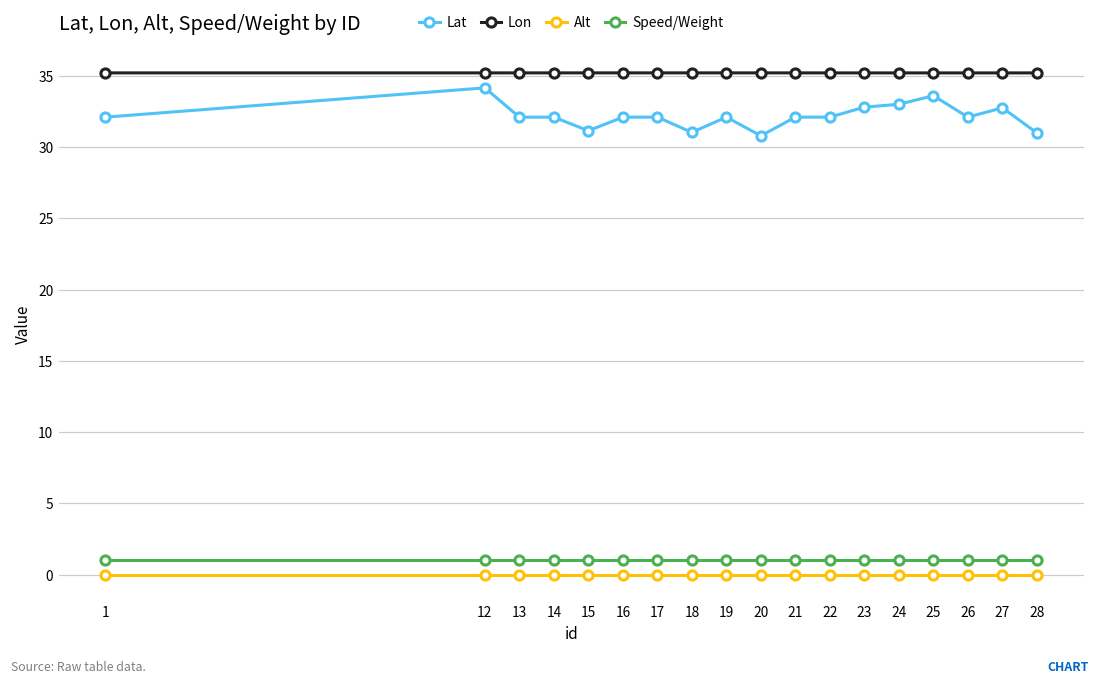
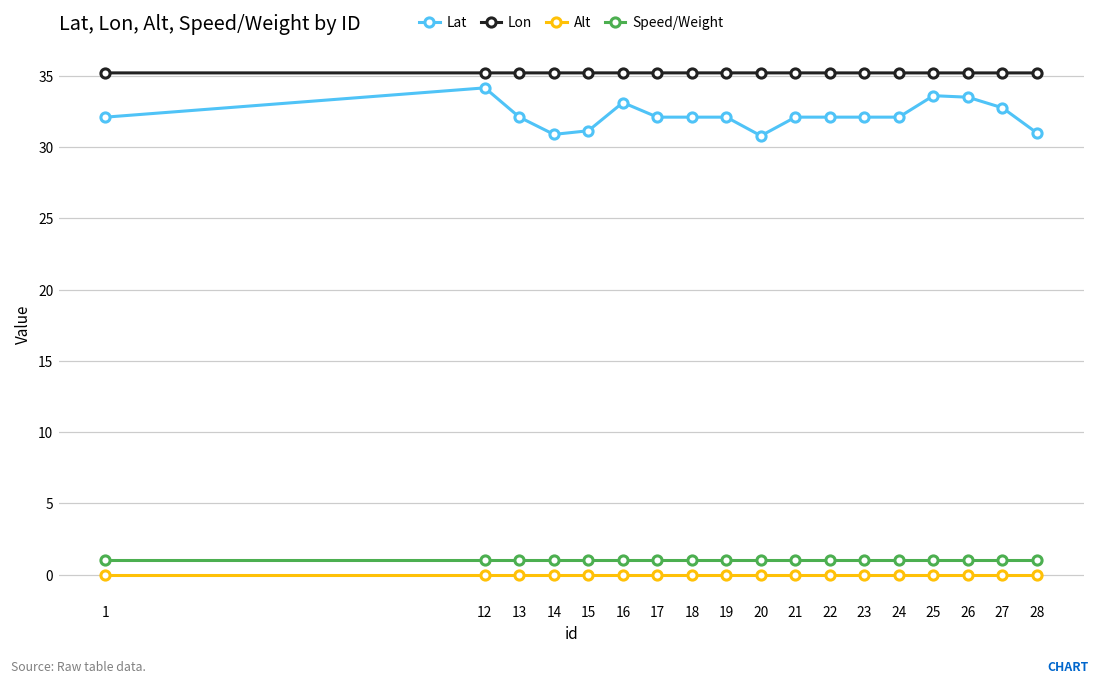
Lat, 14: 32.1 -> 30.9
Lat, 16: 32.1 -> 33.1
Lat, 18: 31.0 -> 32.1
Lat, 23: 32.8 -> 32.1
Lat, 24: 33.0 -> 32.1
Lat, 26: 32.1 -> 33.5
